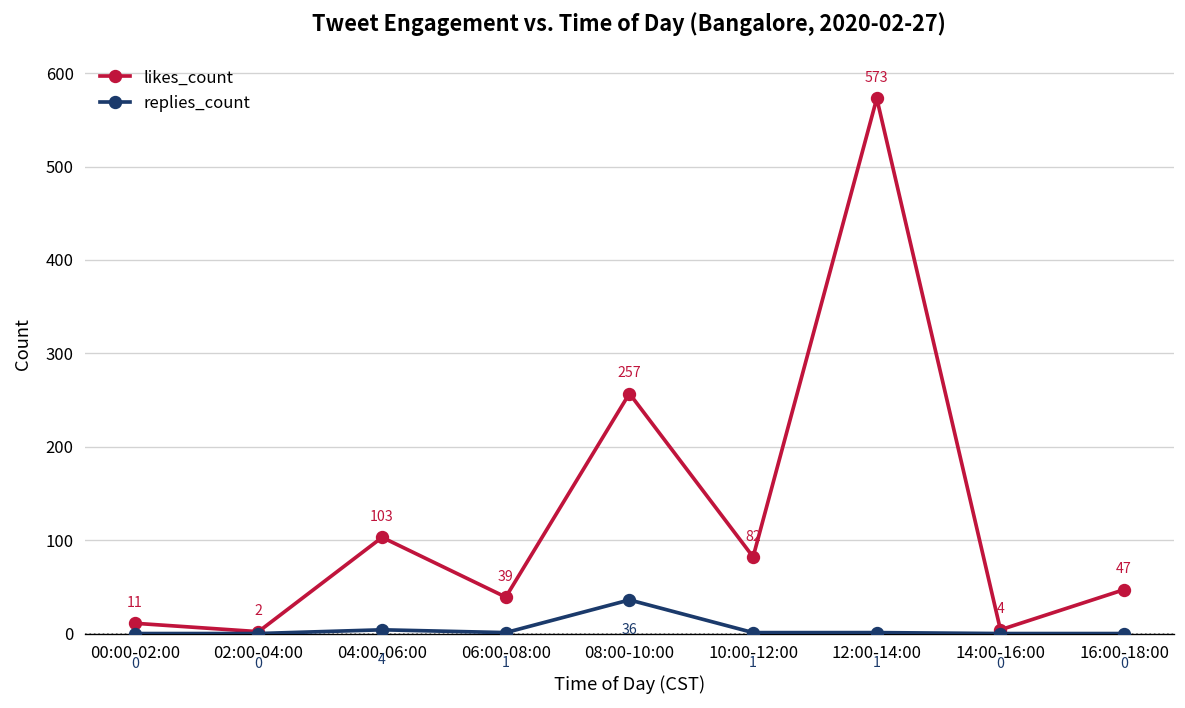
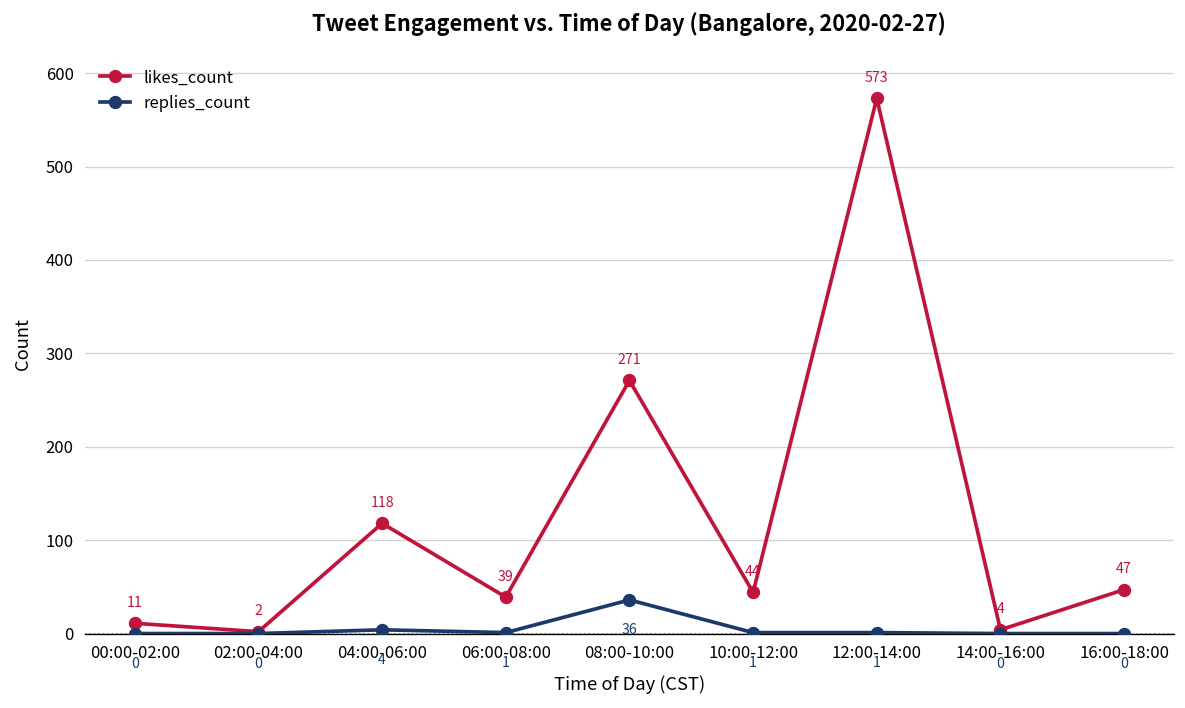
likes_count, 04:00-06:00: 103 -> 118
likes_count, 08:00-10:00: 257 -> 271
likes_count, 10:00-12:00: 82 -> 44
